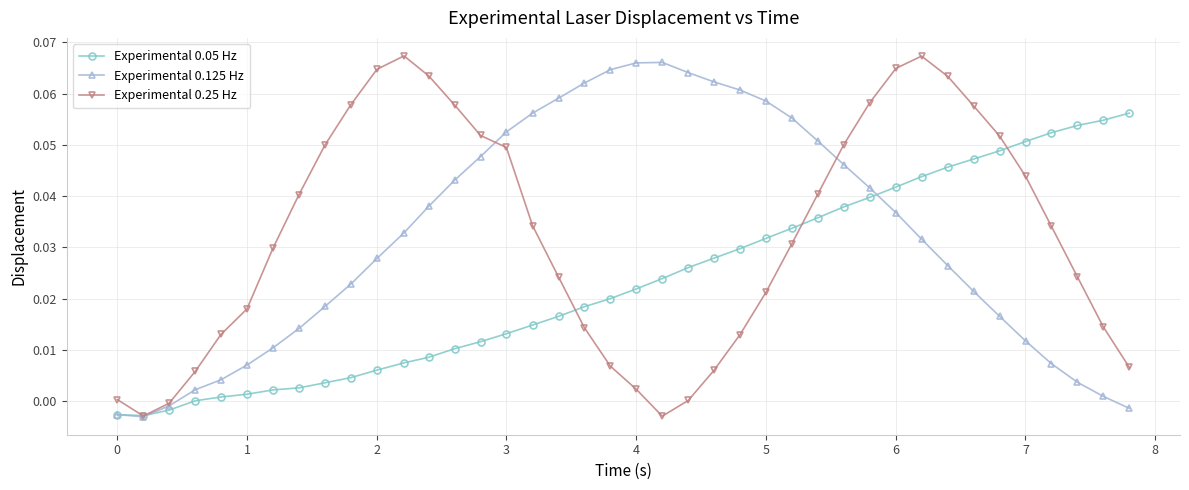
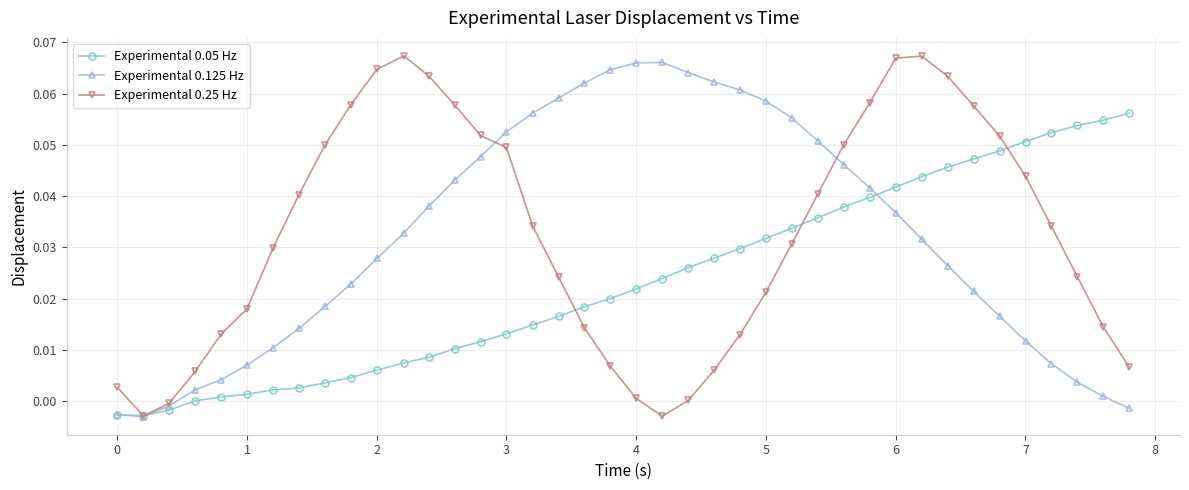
Experimental 0.25 Hz, 0: 0.000 -> 0.003
Experimental 0.25 Hz, 4: 0.002 -> 0.001
Experimental 0.25 Hz, 6: 0.065 -> 0.067
